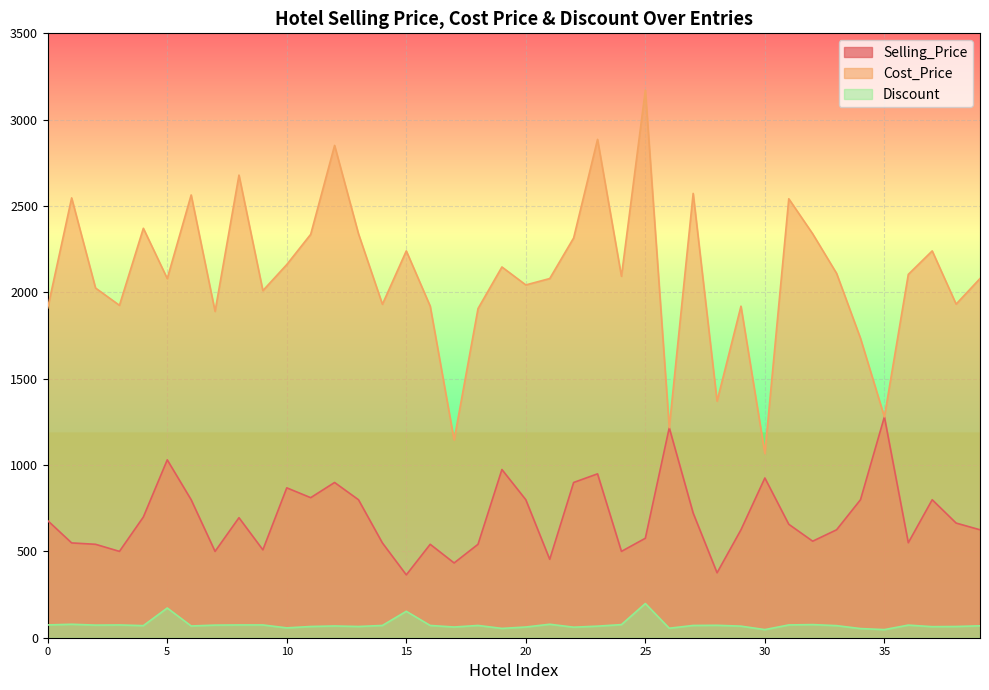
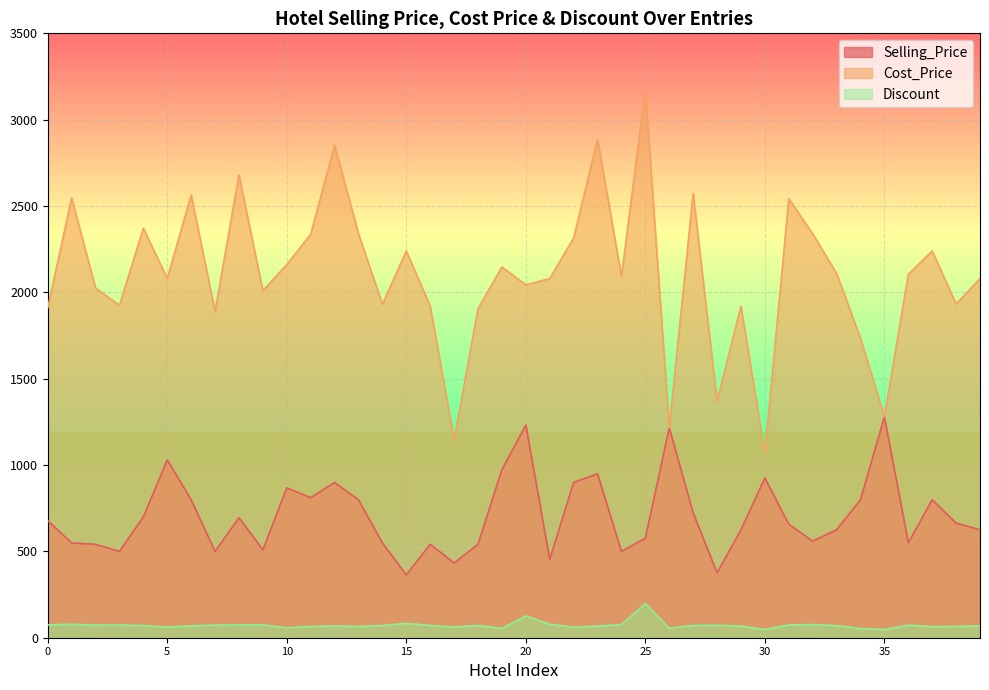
Discount, 5: 170 -> 60
Discount, 15: 150 -> 80
Selling_Price, 20: 800 -> 1230
Discount, 20: 60 -> 130
